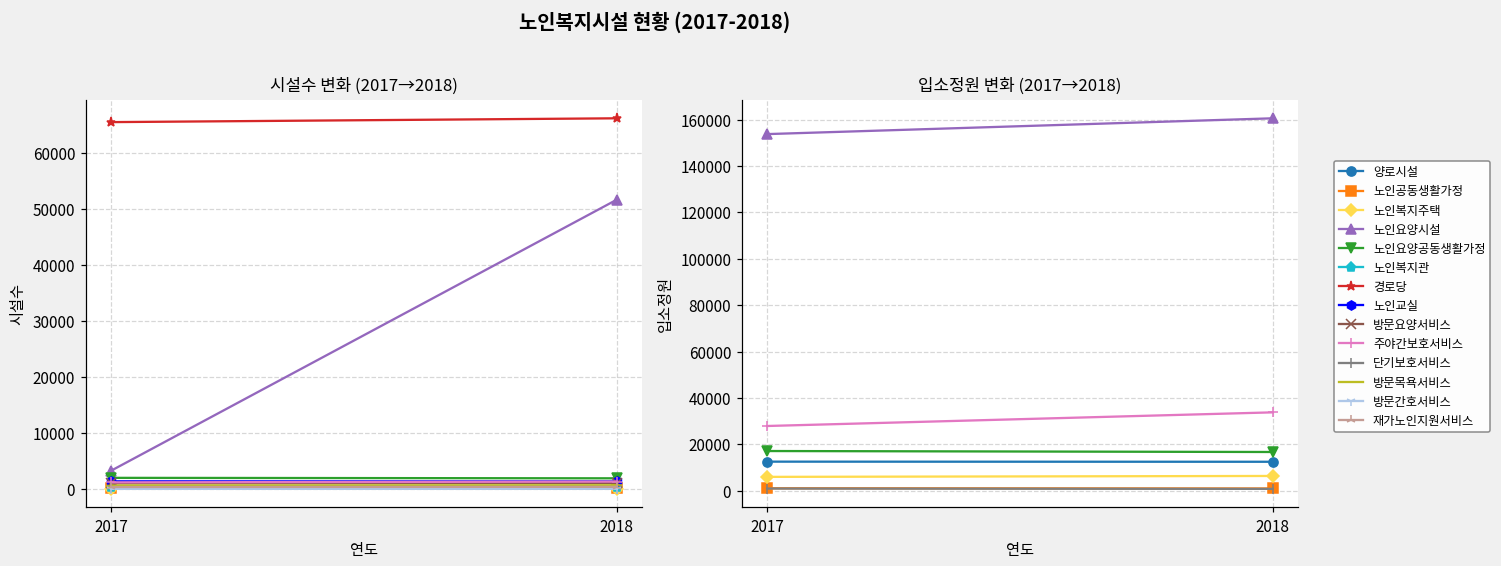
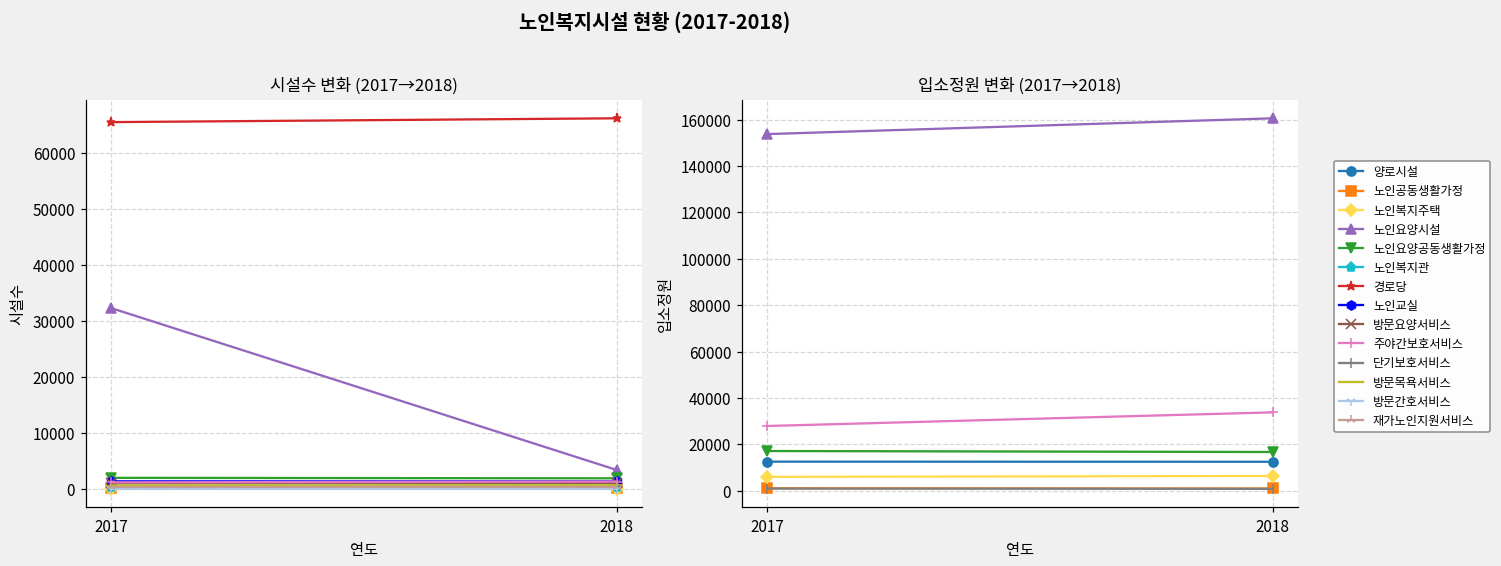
시설수 변화 (2017→2018), 노인요양시설, 2017: 3000 -> 32000
시설수 변화 (2017→2018), 노인요양시설, 2018: 52000 -> 3000
